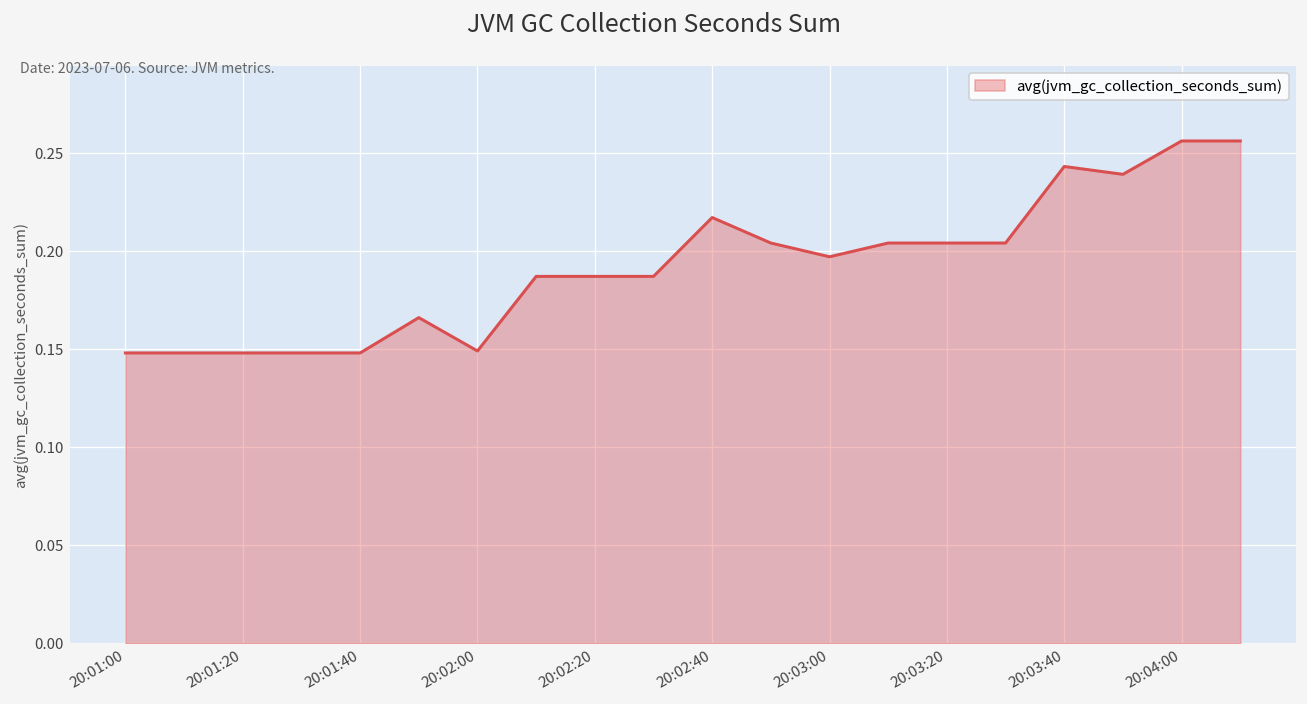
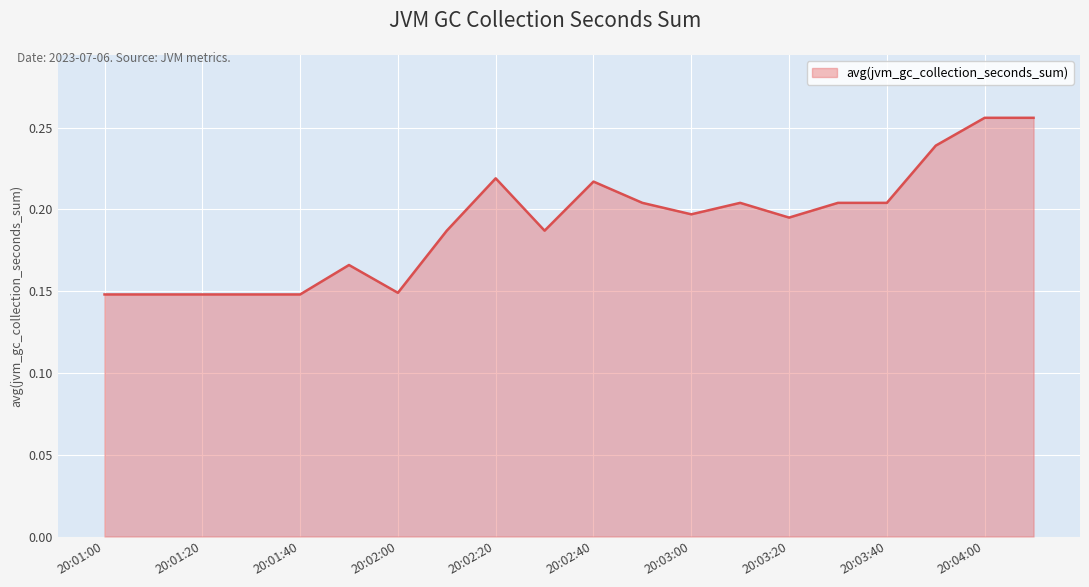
20:02:20: 0.187 -> 0.219
20:03:20: 0.204 -> 0.195
20:03:40: 0.243 -> 0.204
